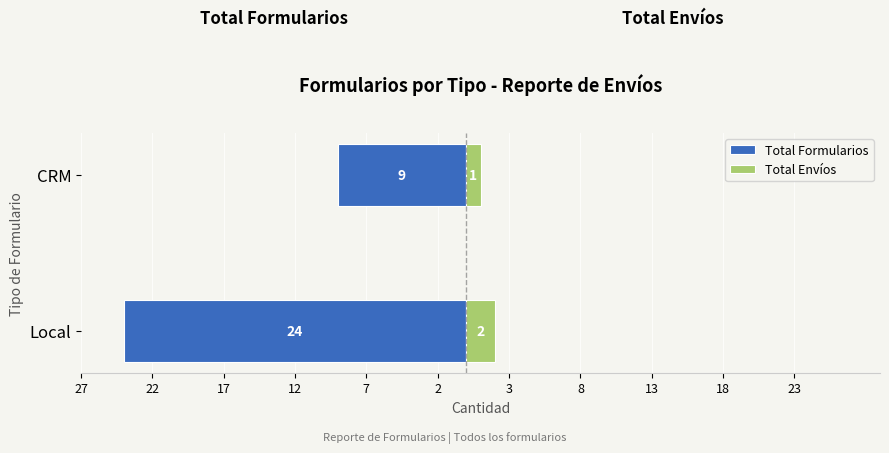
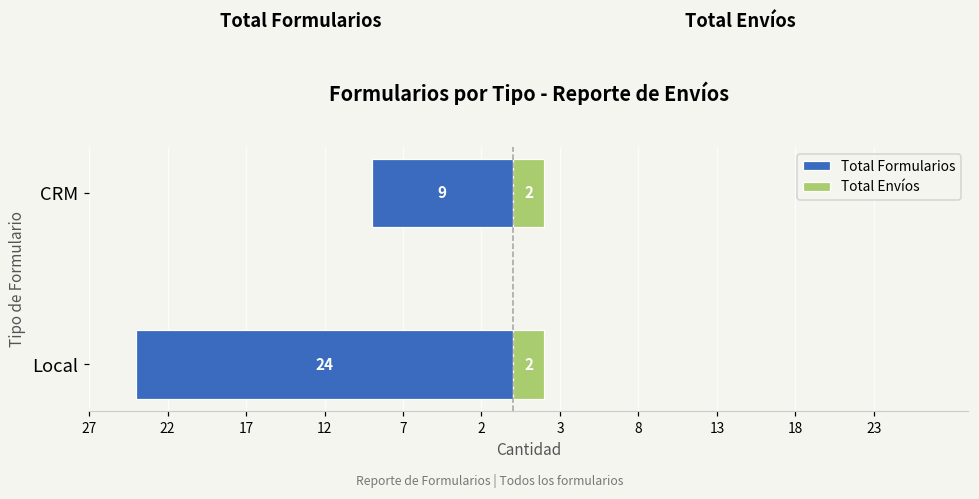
Total Envíos, CRM: 1 -> 2
